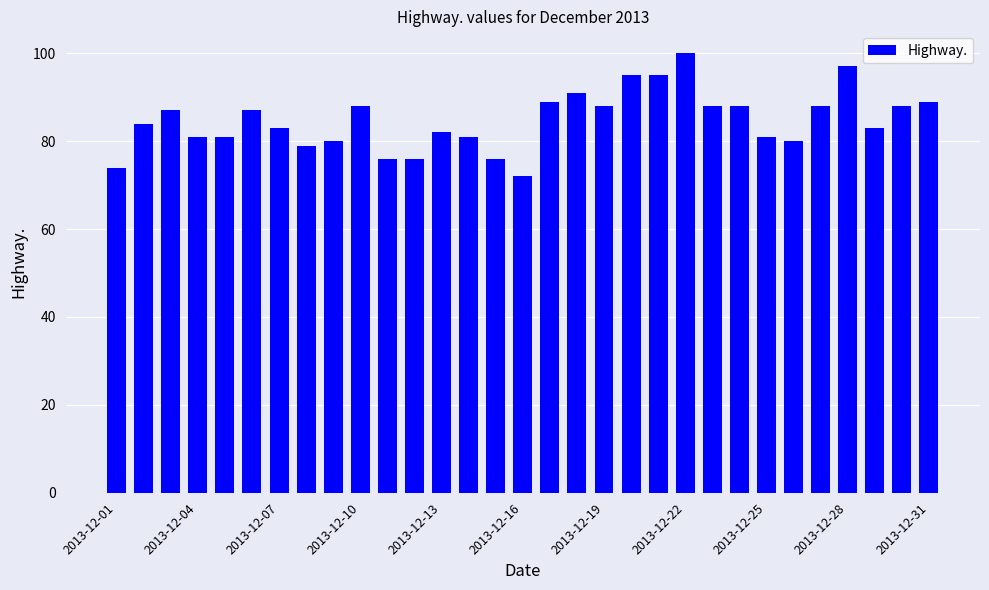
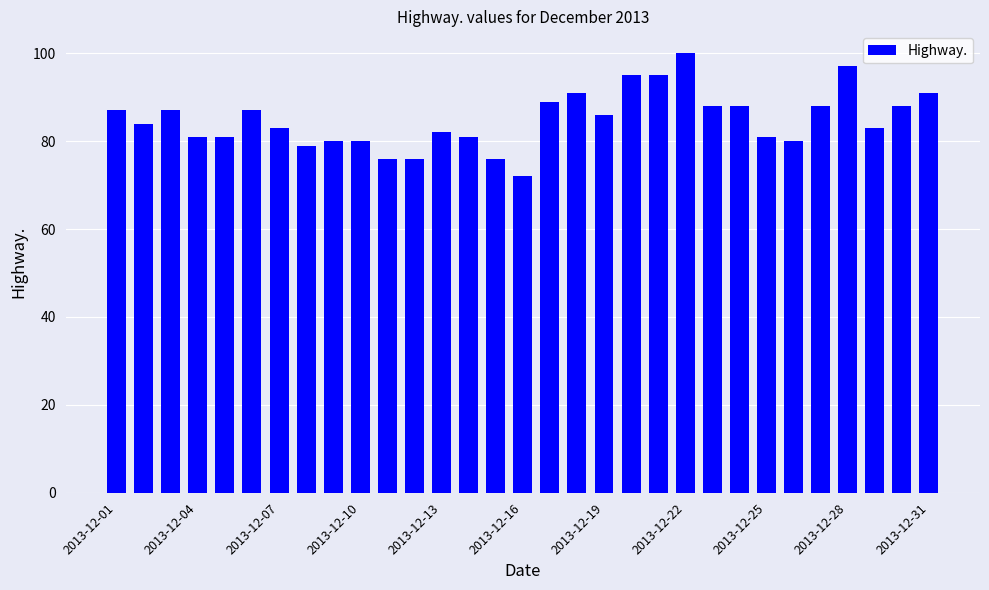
2013-12-01: 74 -> 87
2013-12-10: 88 -> 80
2013-12-19: 88 -> 86
2013-12-31: 89 -> 91
